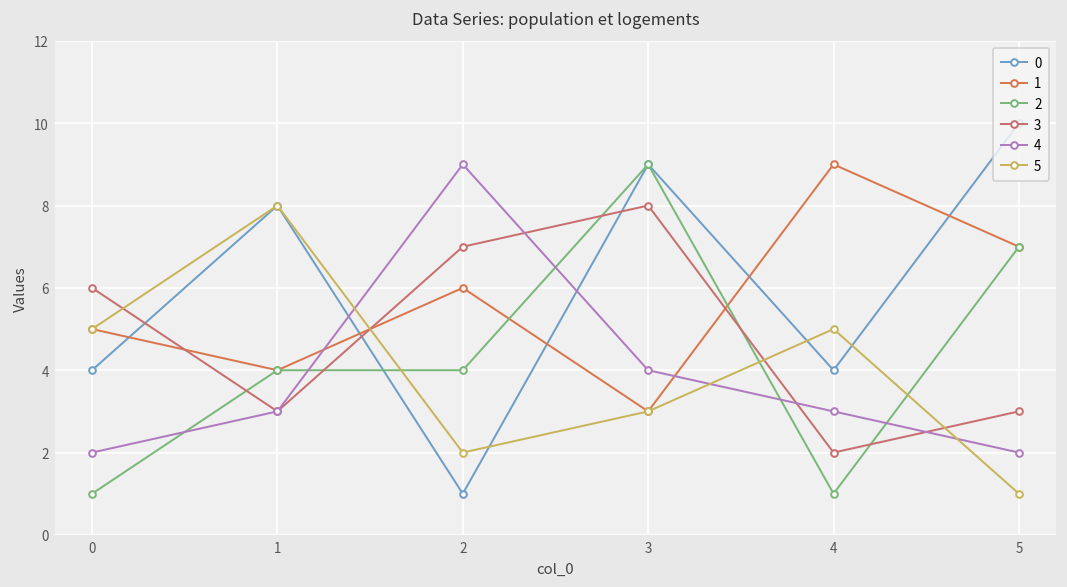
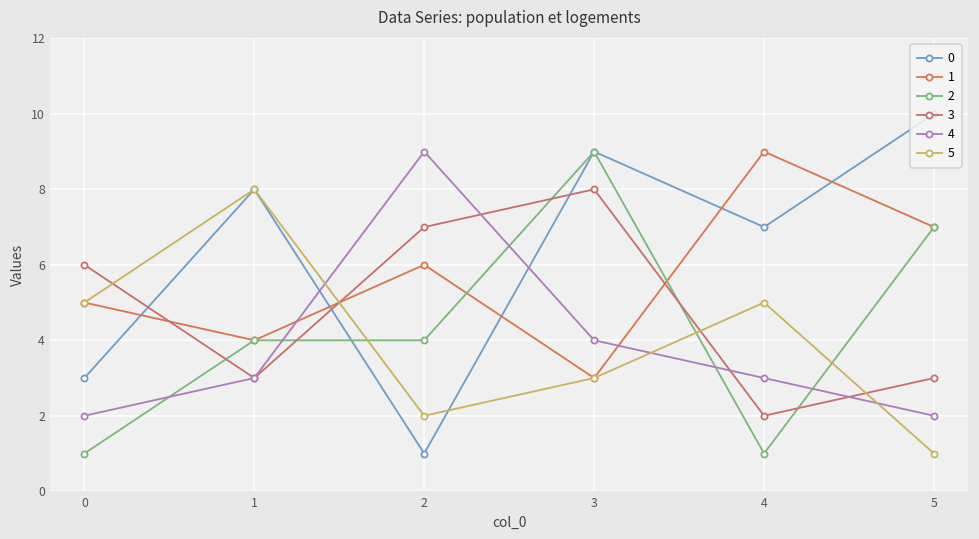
0, 0: 4 -> 3
0, 4: 4 -> 7
